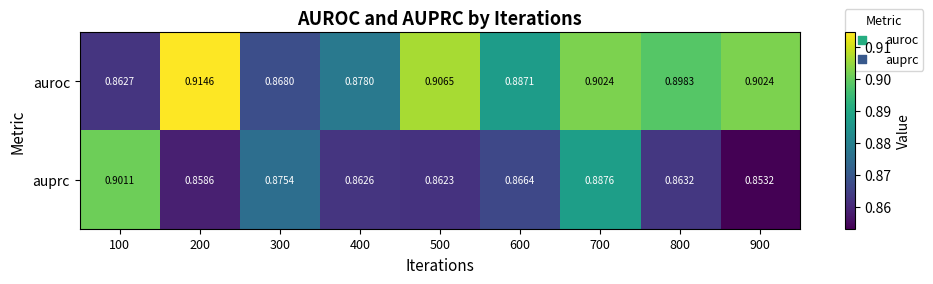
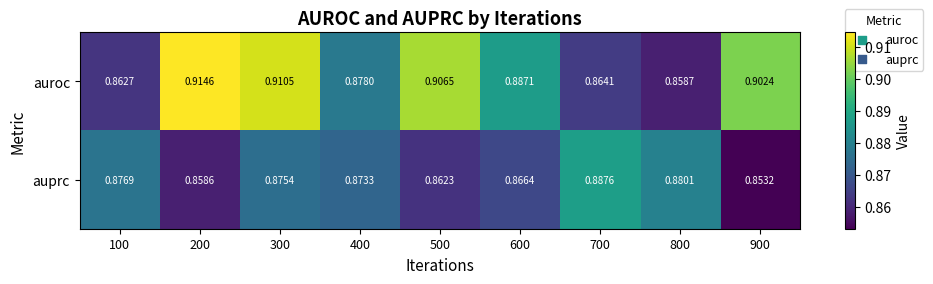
auroc, 300: 0.8680 -> 0.9105
auroc, 700: 0.9024 -> 0.8641
auroc, 800: 0.8983 -> 0.8587
auprc, 100: 0.9011 -> 0.8769
auprc, 400: 0.8626 -> 0.8733
auprc, 800: 0.8632 -> 0.8801
